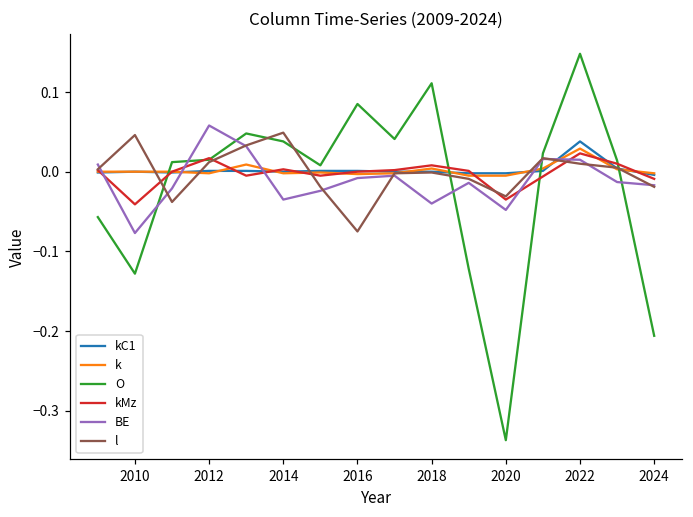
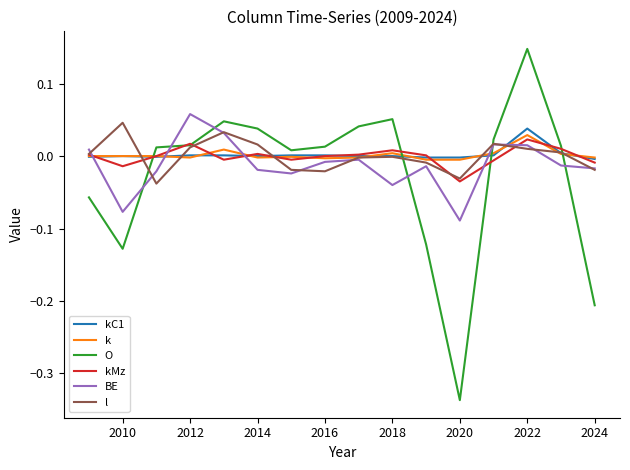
kMz, 2010: -0.04 -> -0.01
BE, 2014: -0.04 -> -0.02
l, 2014: 0.05 -> 0.02
O, 2016: 0.09 -> 0.01
l, 2016: -0.08 -> -0.02
O, 2018: 0.11 -> 0.05
BE, 2020: -0.05 -> -0.09
